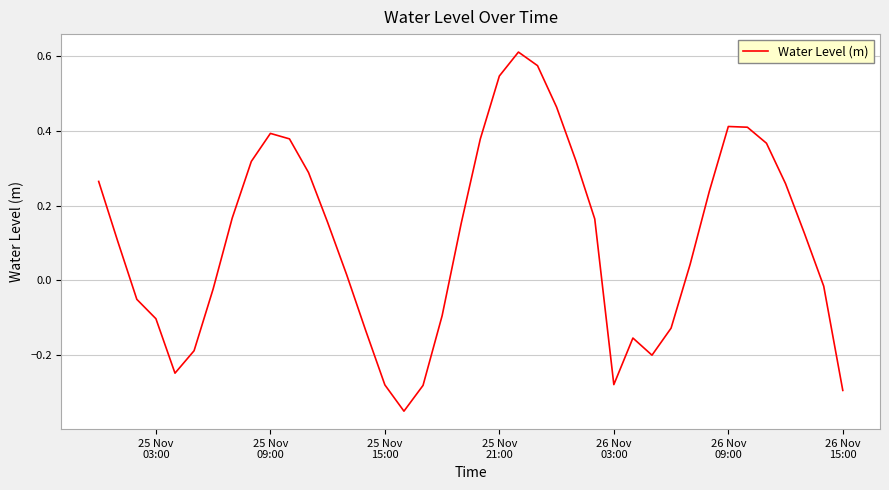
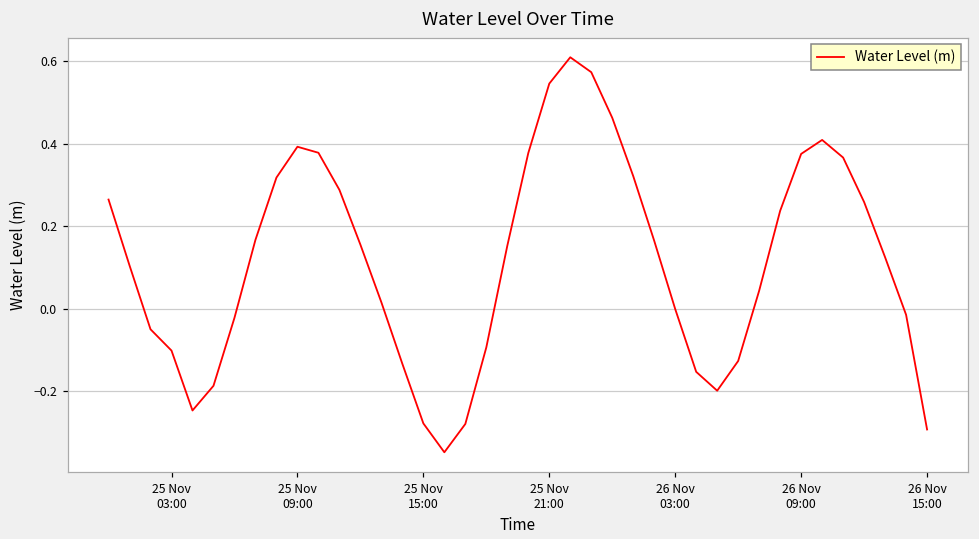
26 Nov 03:00: -0.28 -> 0.00
26 Nov 09:00: 0.41 -> 0.38
